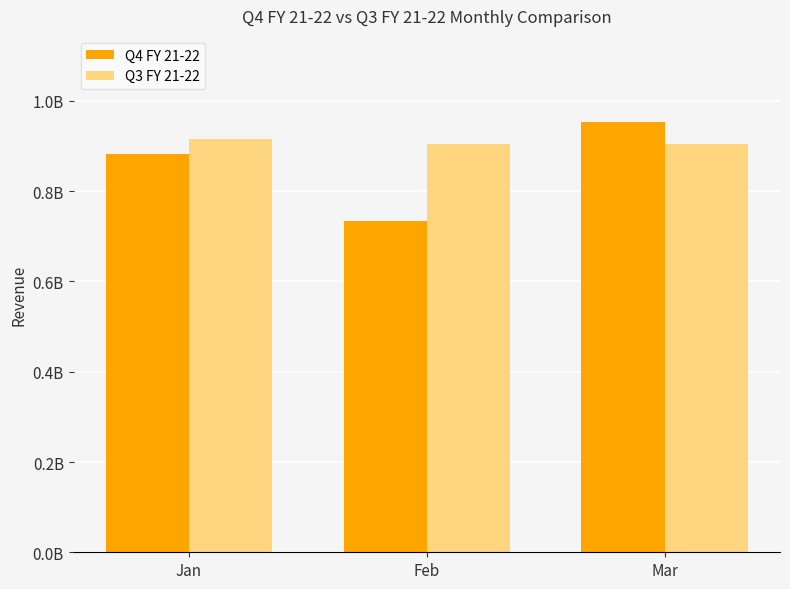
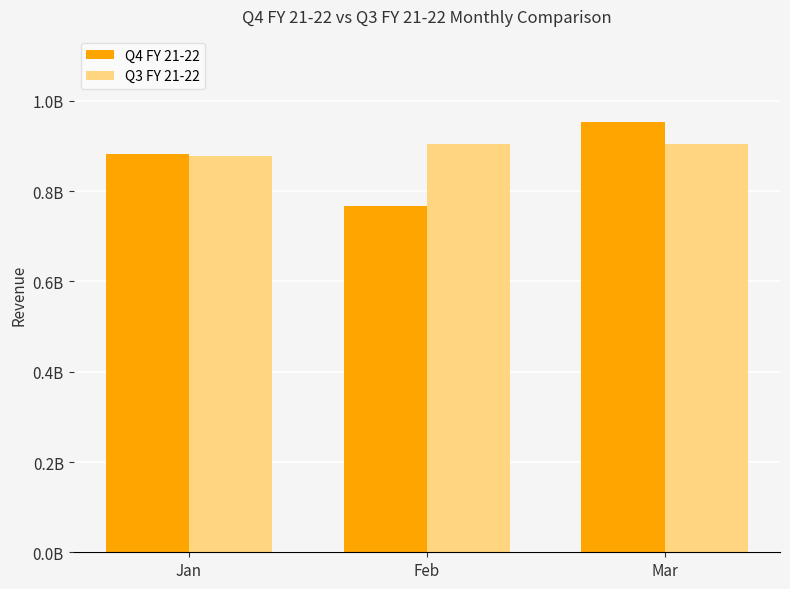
Q3 FY 21-22, Jan: 920000000 -> 880000000
Q4 FY 21-22, Feb: 730000000 -> 770000000
